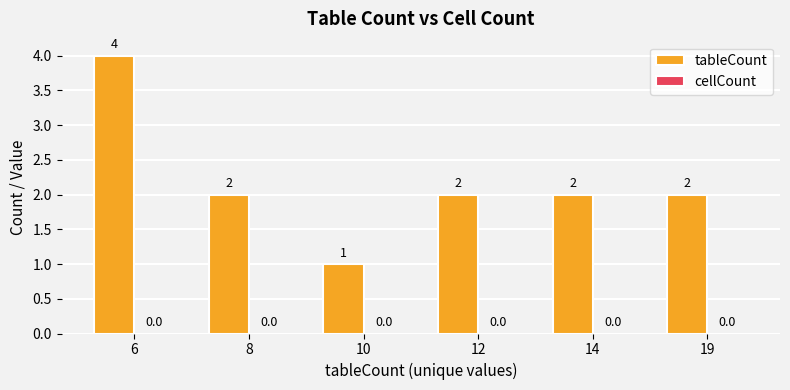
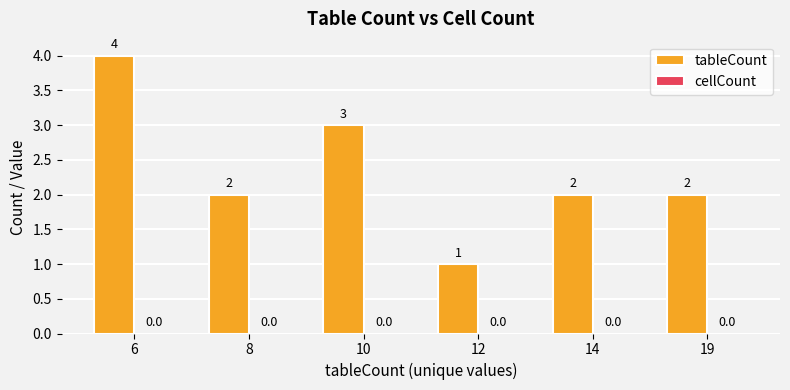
tableCount, 10: 1 -> 3
tableCount, 12: 2 -> 1
